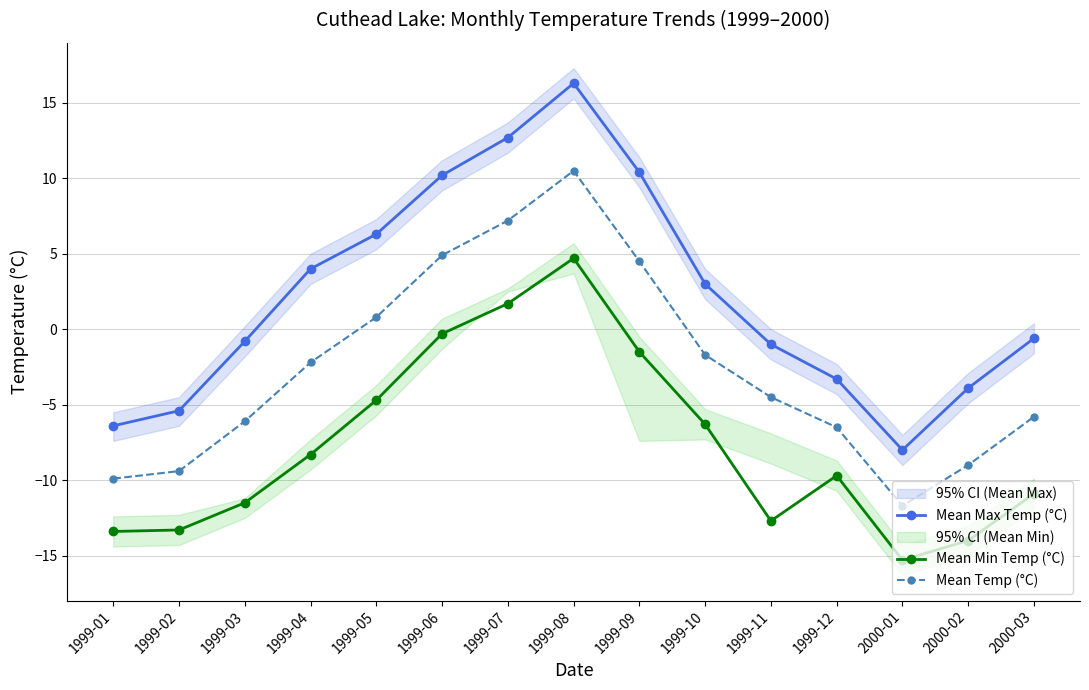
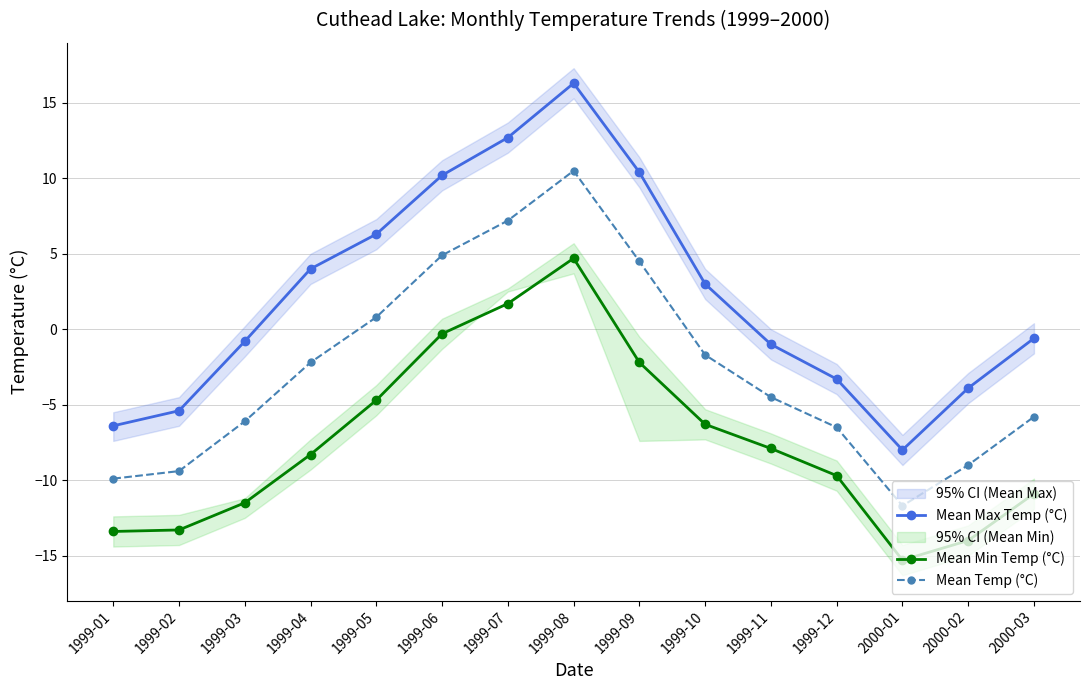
Mean Min Temp (°C), 1999-09: -1.5 -> -2.2
Mean Min Temp (°C), 1999-11: -12.7 -> -7.9
